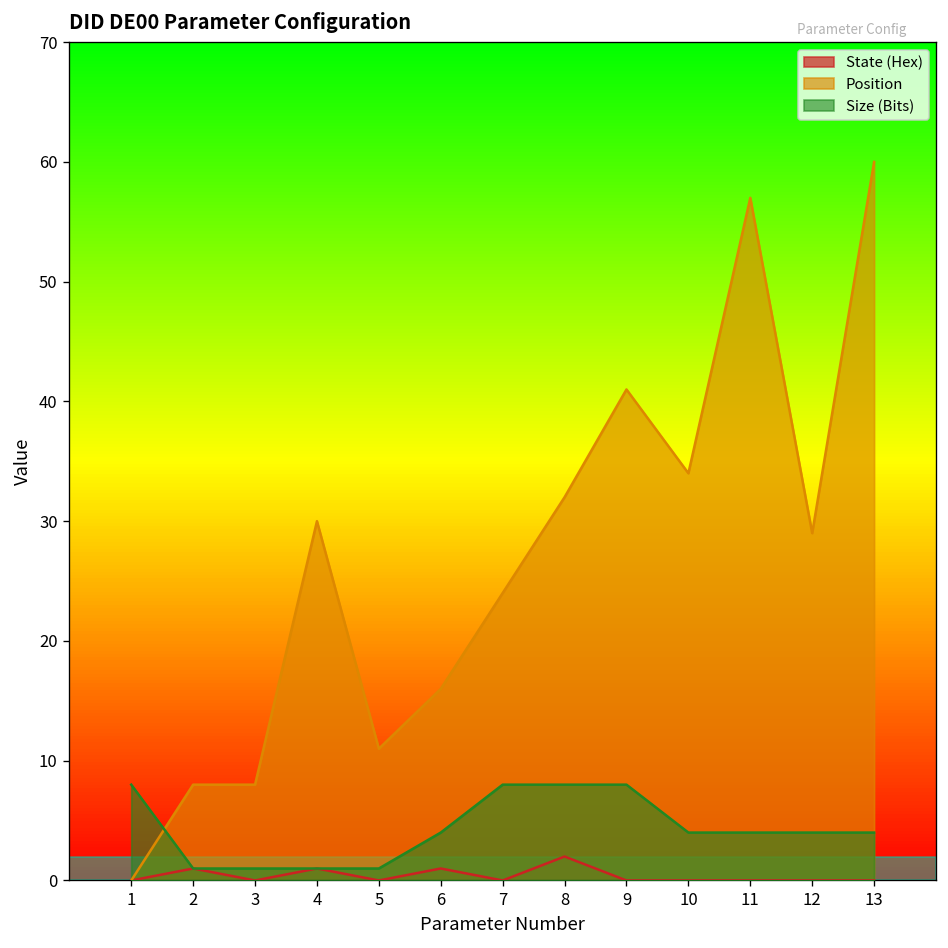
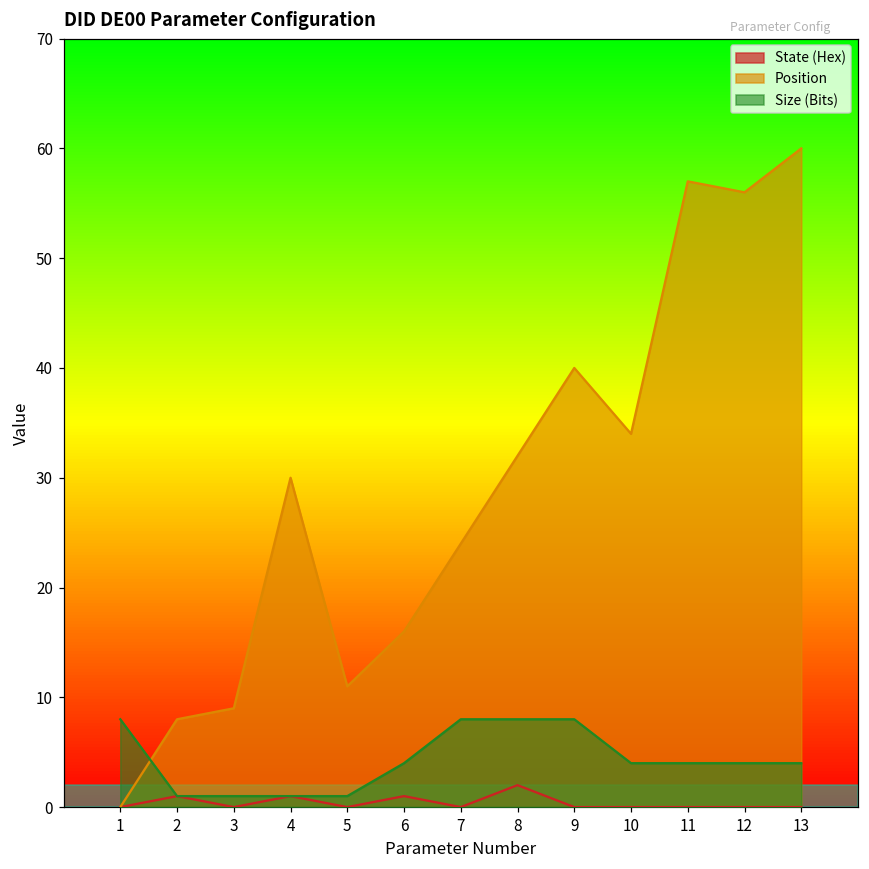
Position, 3: 8 -> 9
Position, 9: 41 -> 40
Position, 12: 29 -> 56
